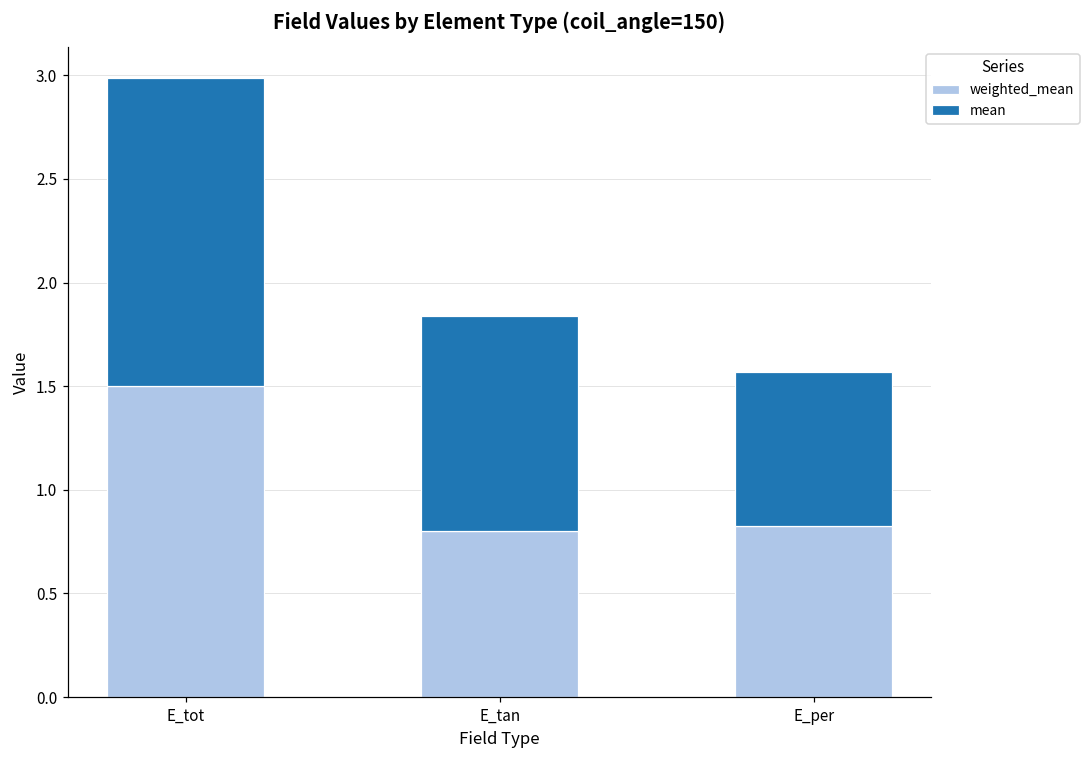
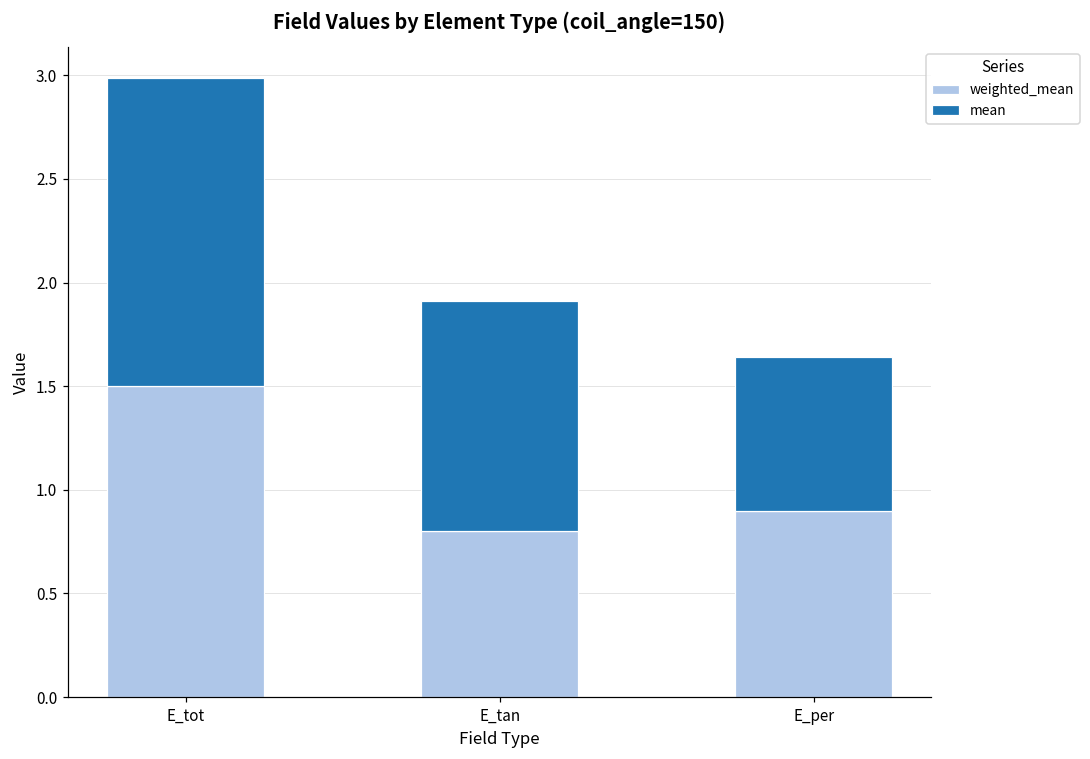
mean, E_tan: 1.04 -> 1.11
weighted_mean, E_per: 0.83 -> 0.90
